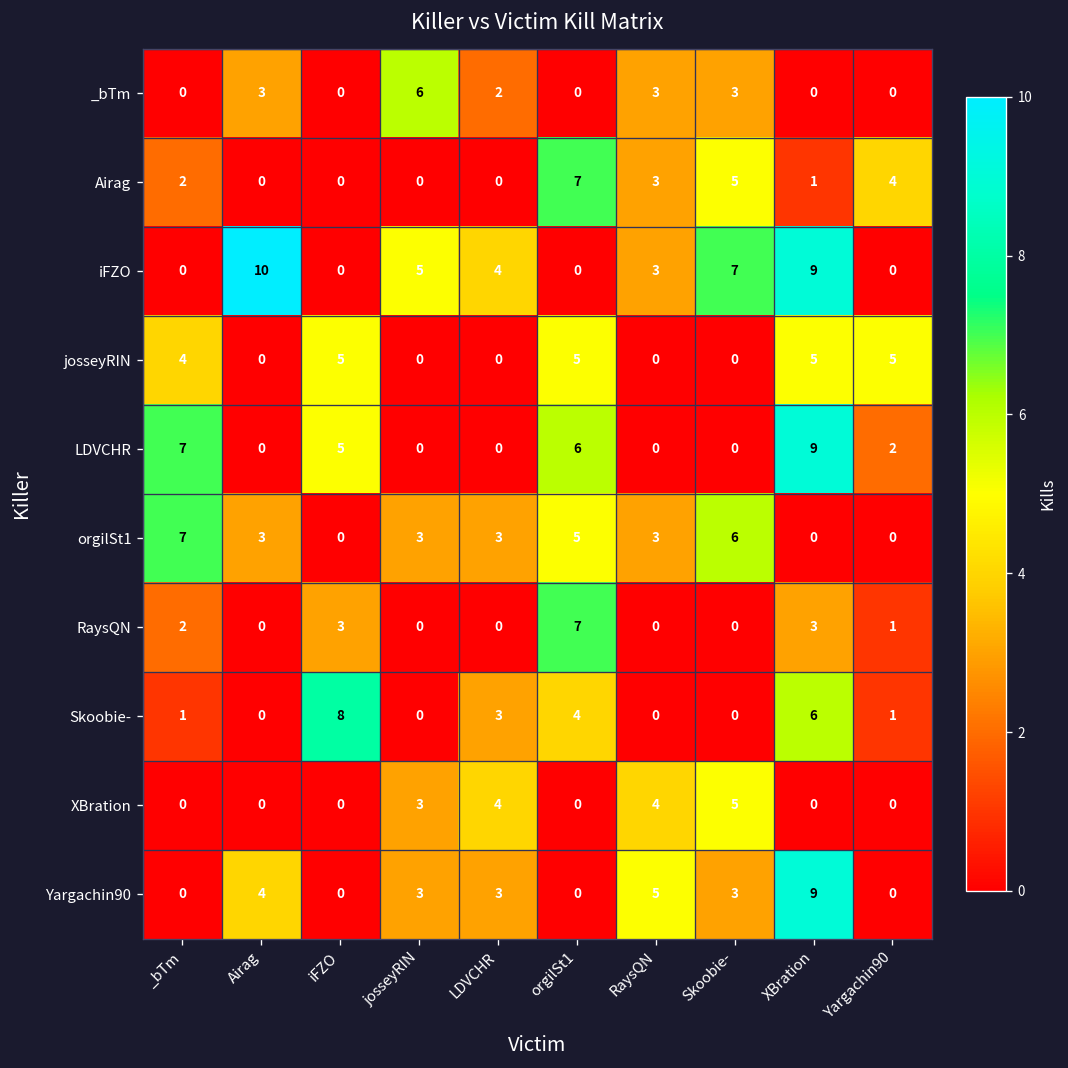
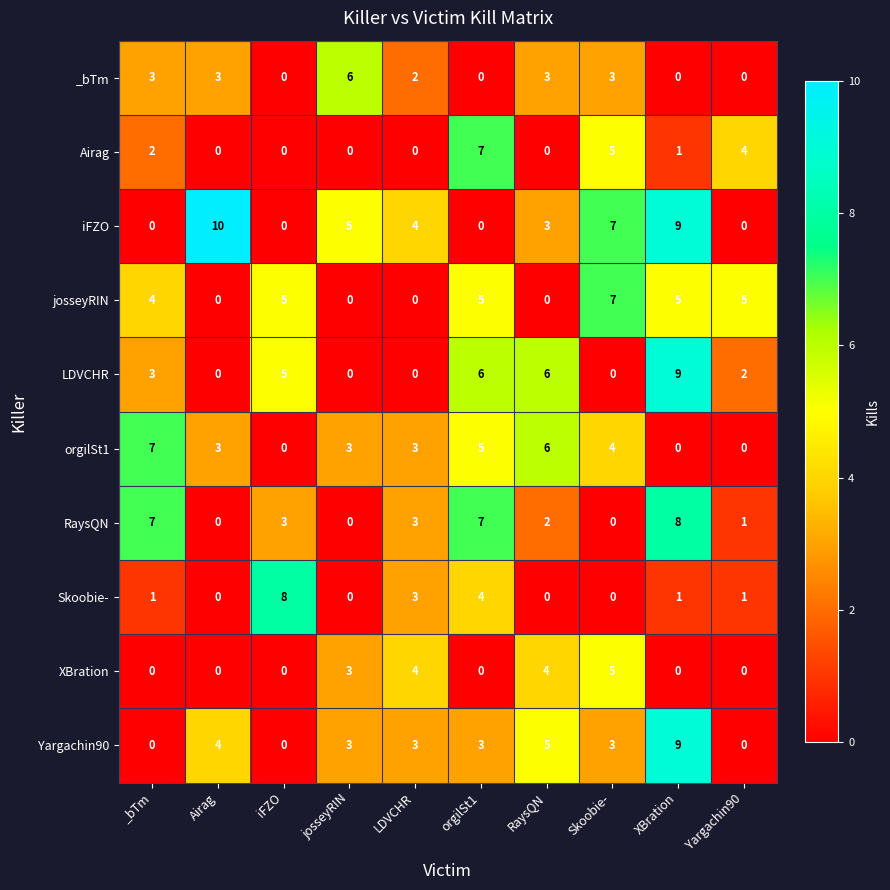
_bTm, _bTm: 0 -> 3
Airag, RaysQN: 3 -> 0
josseyRIN, Skoobie-: 0 -> 7
LDVCHR, _bTm: 7 -> 3
LDVCHR, RaysQN: 0 -> 6
orgilSt1, RaysQN: 3 -> 6
orgilSt1, Skoobie-: 6 -> 4
RaysQN, _bTm: 2 -> 7
RaysQN, LDVCHR: 0 -> 3
RaysQN, RaysQN: 0 -> 2
RaysQN, XBration: 3 -> 8
Skoobie-, XBration: 6 -> 1
Yargachin90, orgilSt1: 0 -> 3
